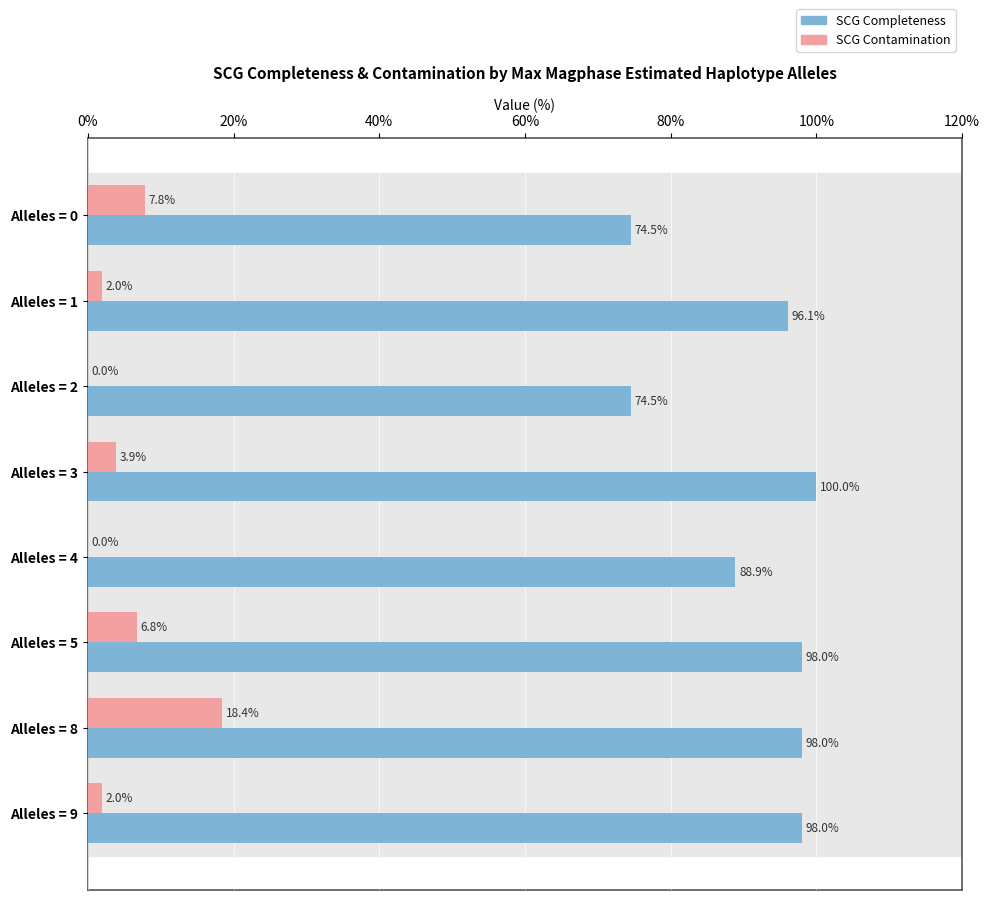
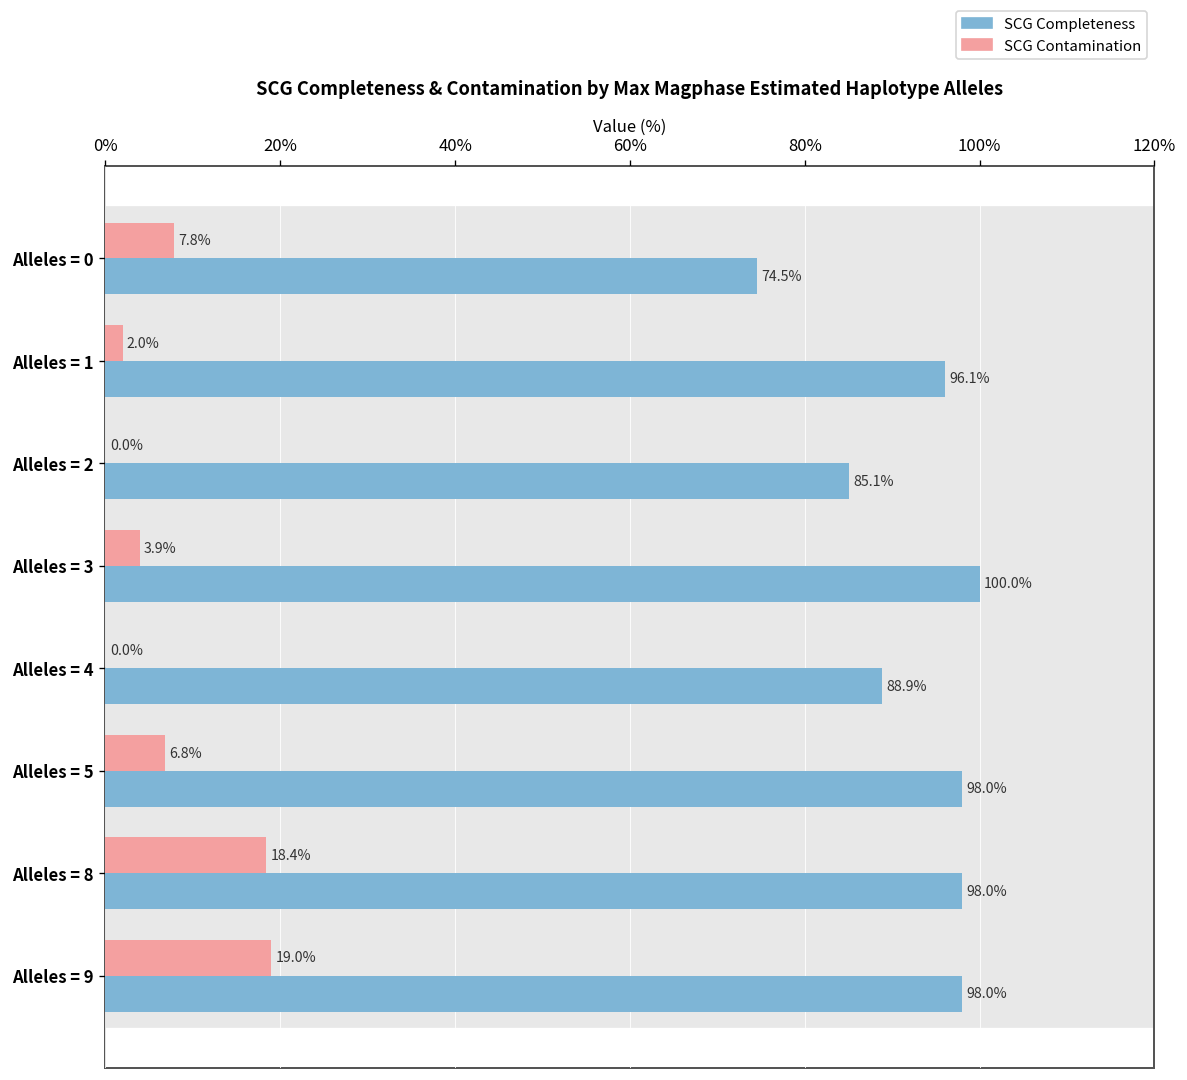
SCG Completeness, Alleles = 2: 74.5% -> 85.1%
SCG Contamination, Alleles = 9: 2.0% -> 19.0%
